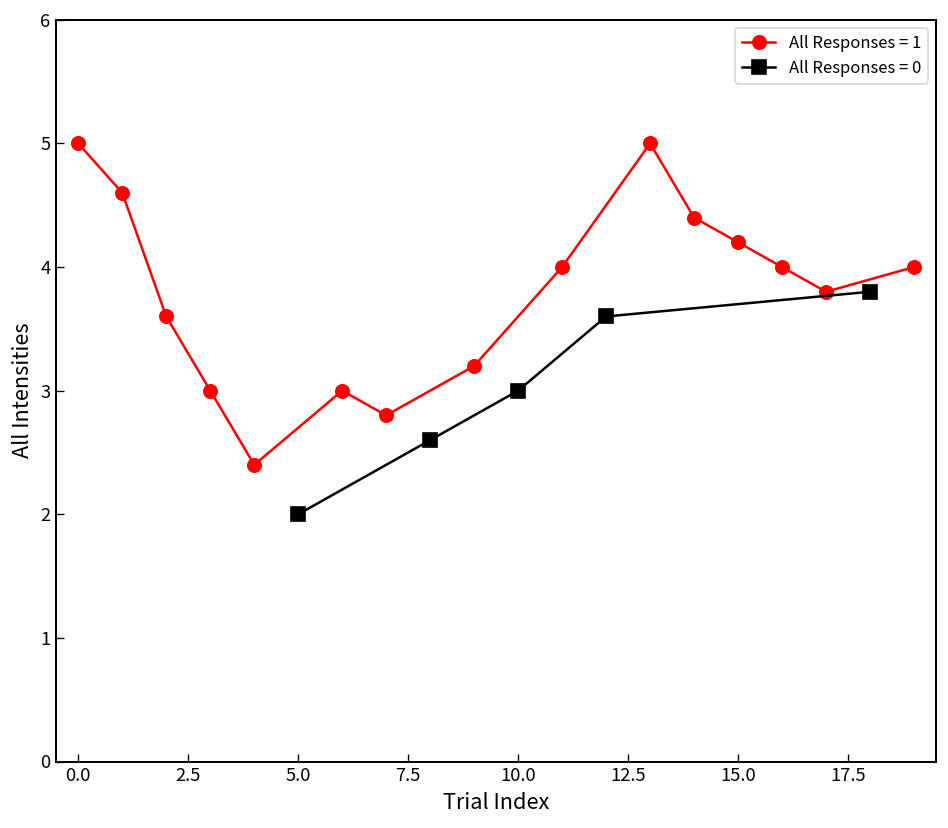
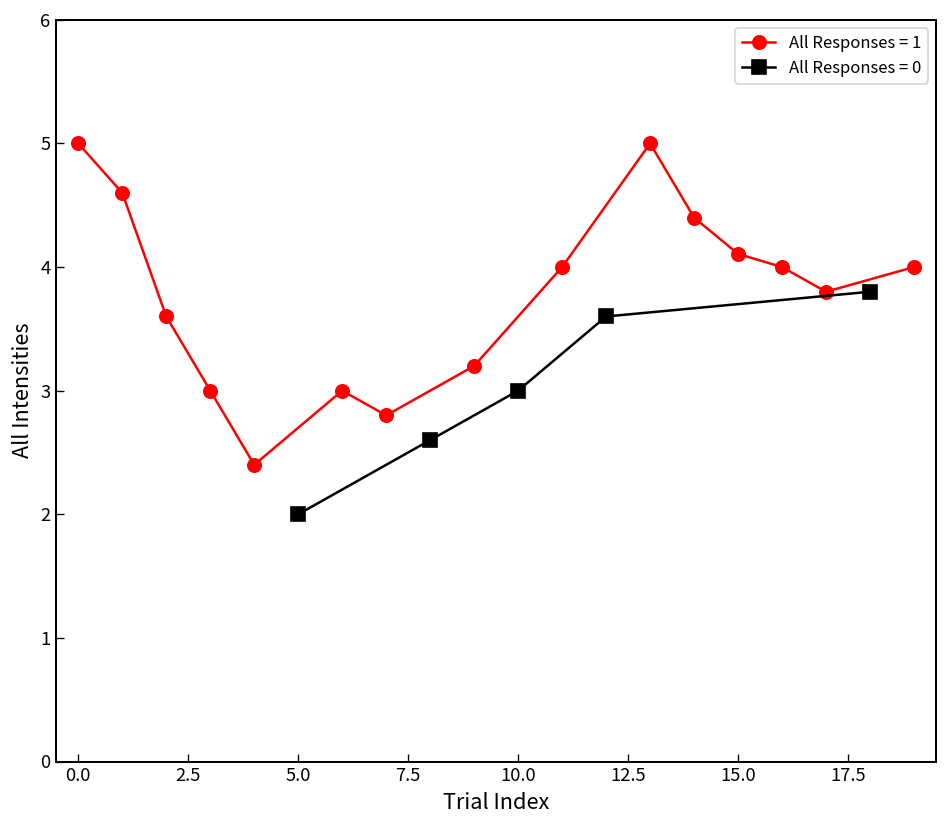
All Responses = 1, 15.0: 4.20 -> 4.11
